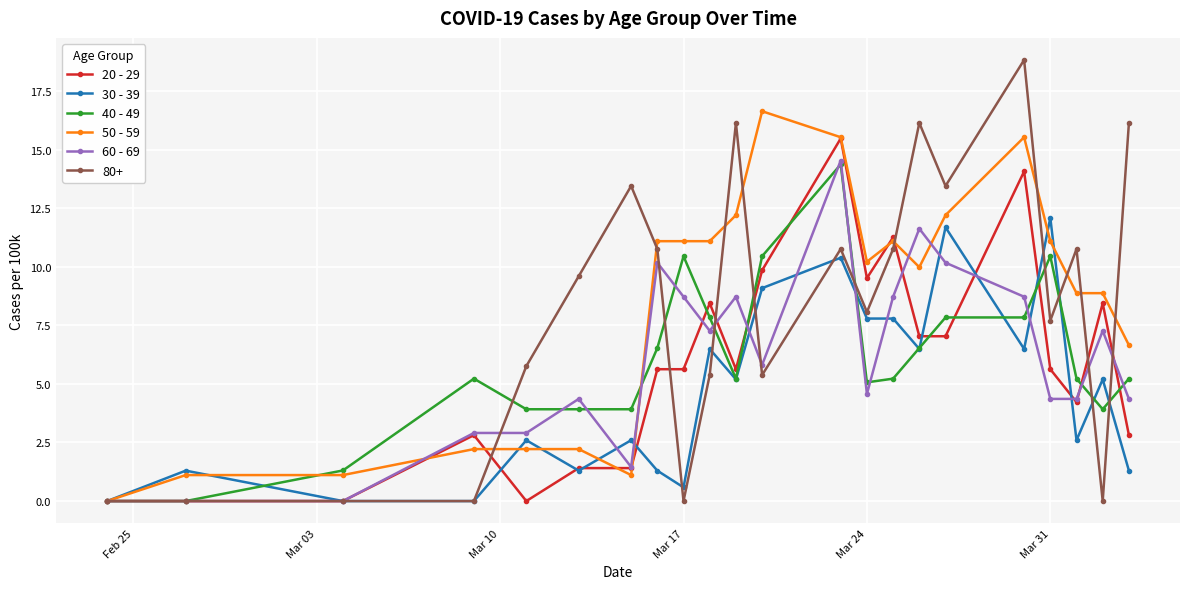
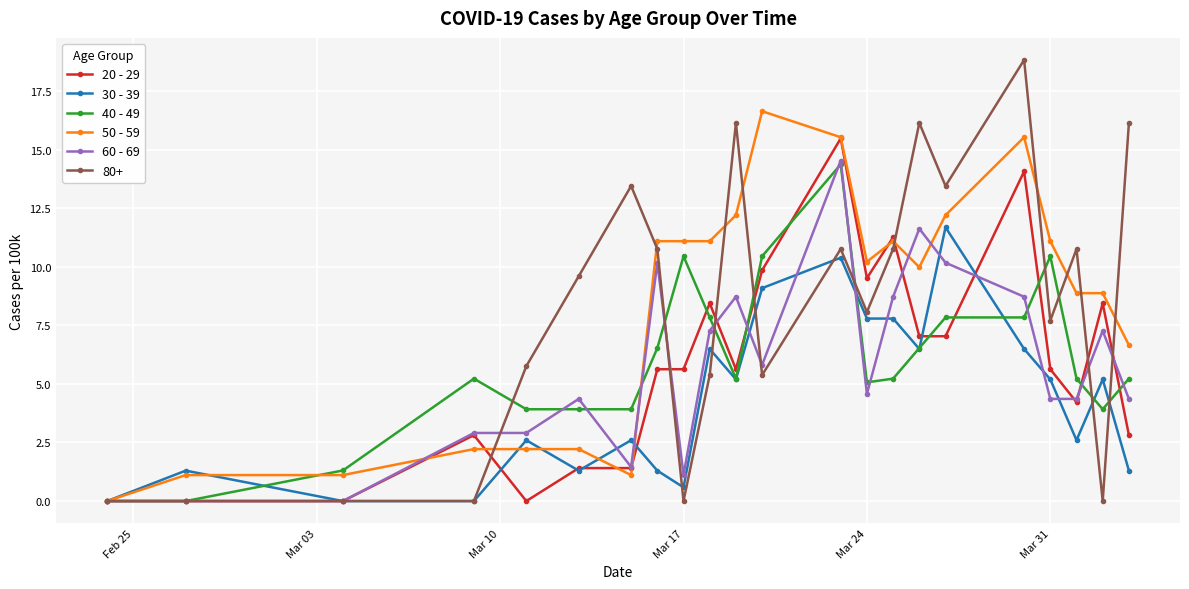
60 - 69, Mar 17: 8.7 -> 1.1
30 - 39, Mar 31: 12.1 -> 5.2
